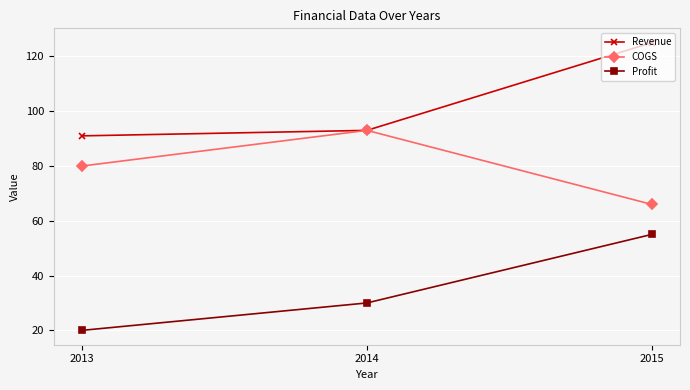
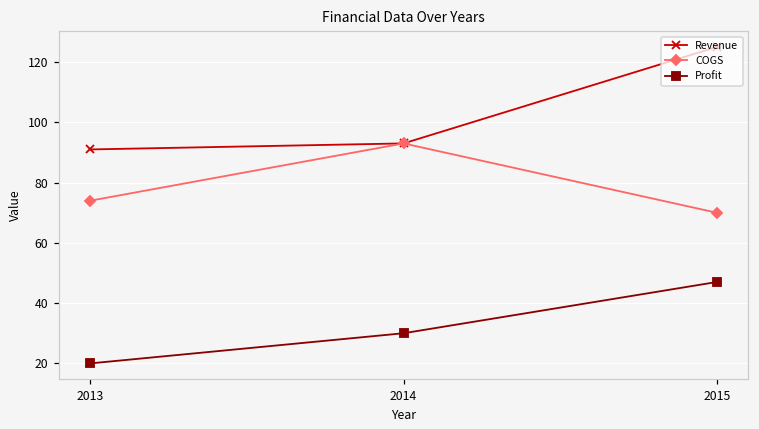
COGS, 2013: 80 -> 74
COGS, 2015: 66 -> 70
Profit, 2015: 55 -> 47
